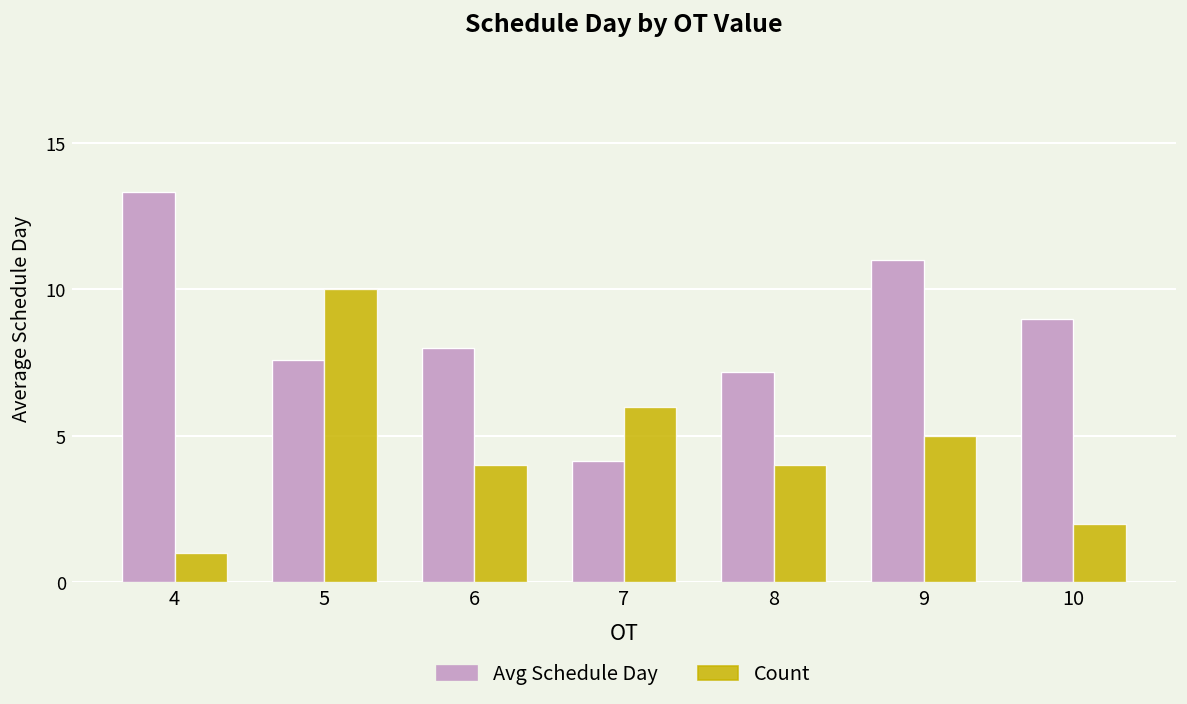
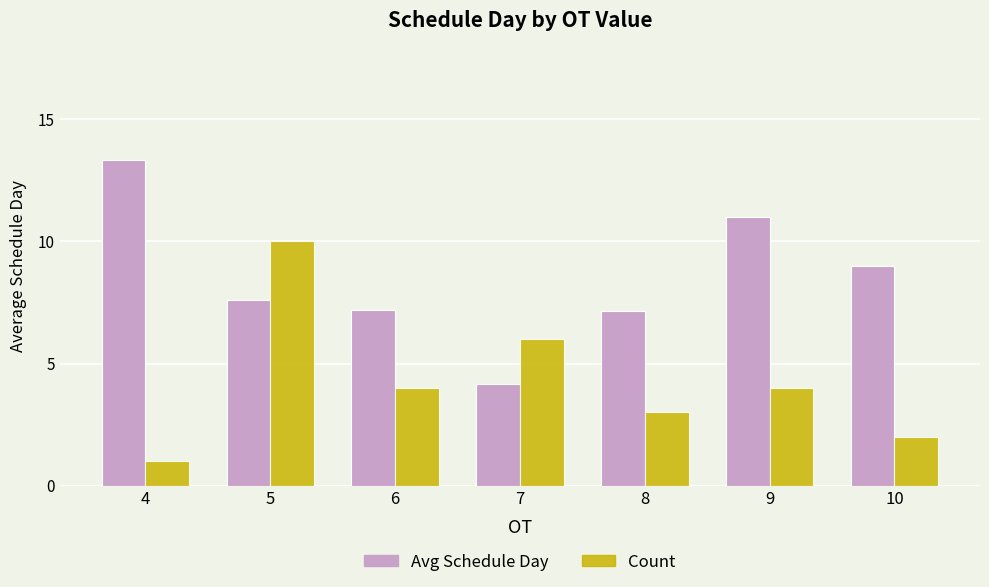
Avg Schedule Day, 6: 8.0 -> 7.2
Count, 8: 4 -> 3
Count, 9: 5 -> 4
